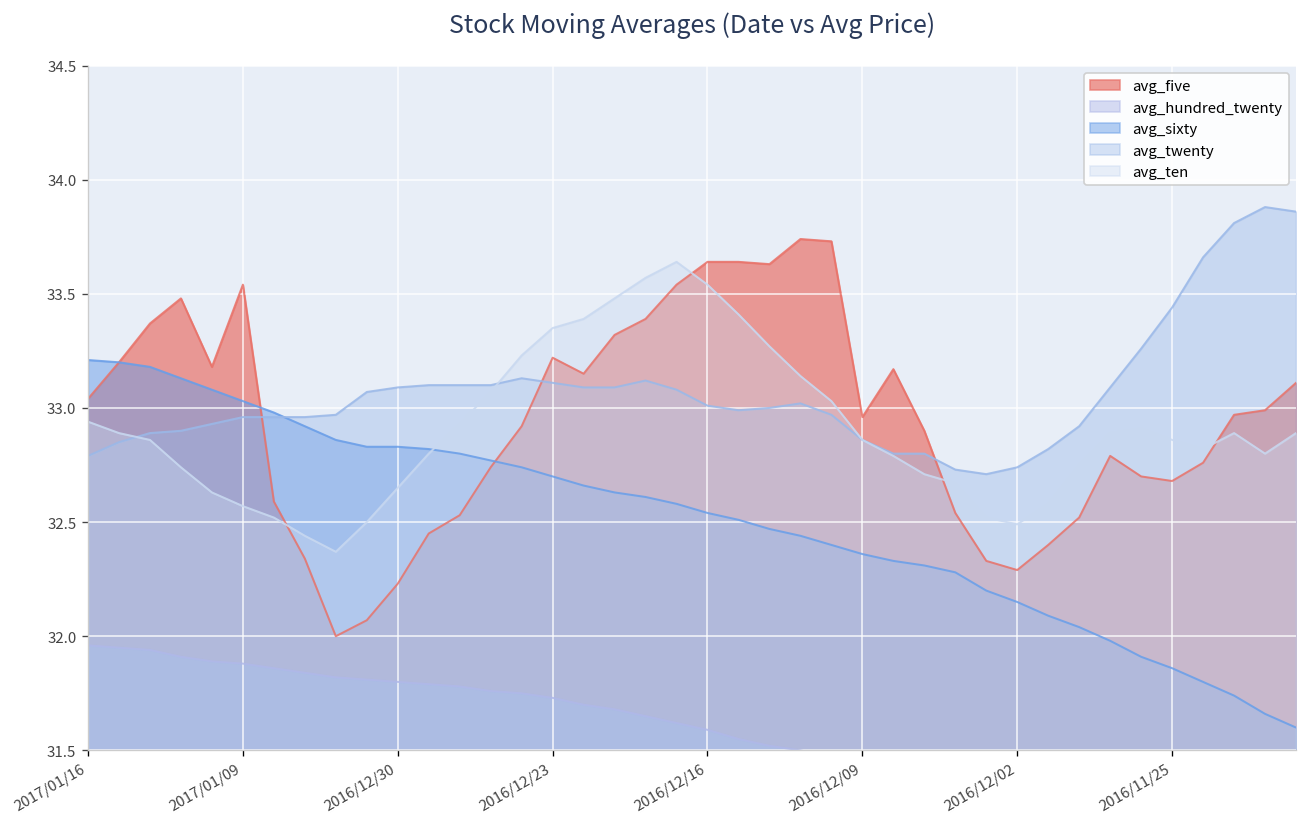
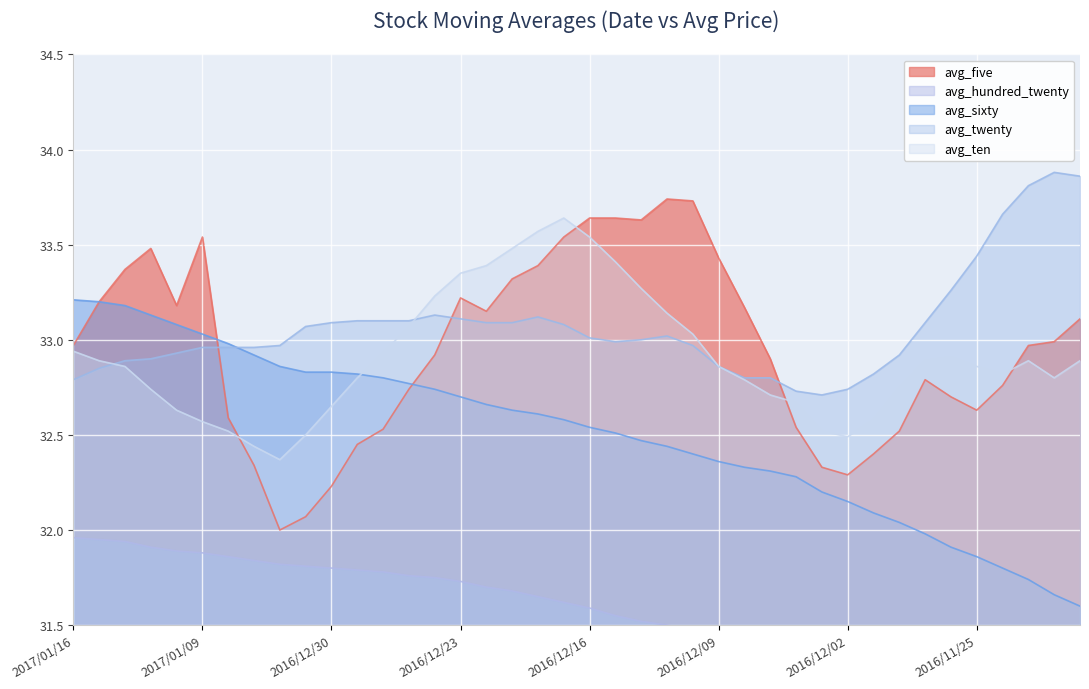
avg_five, 2017/01/16: 33.04 -> 32.97
avg_five, 2016/12/09: 32.96 -> 33.43
avg_five, 2016/11/25: 32.68 -> 32.63
